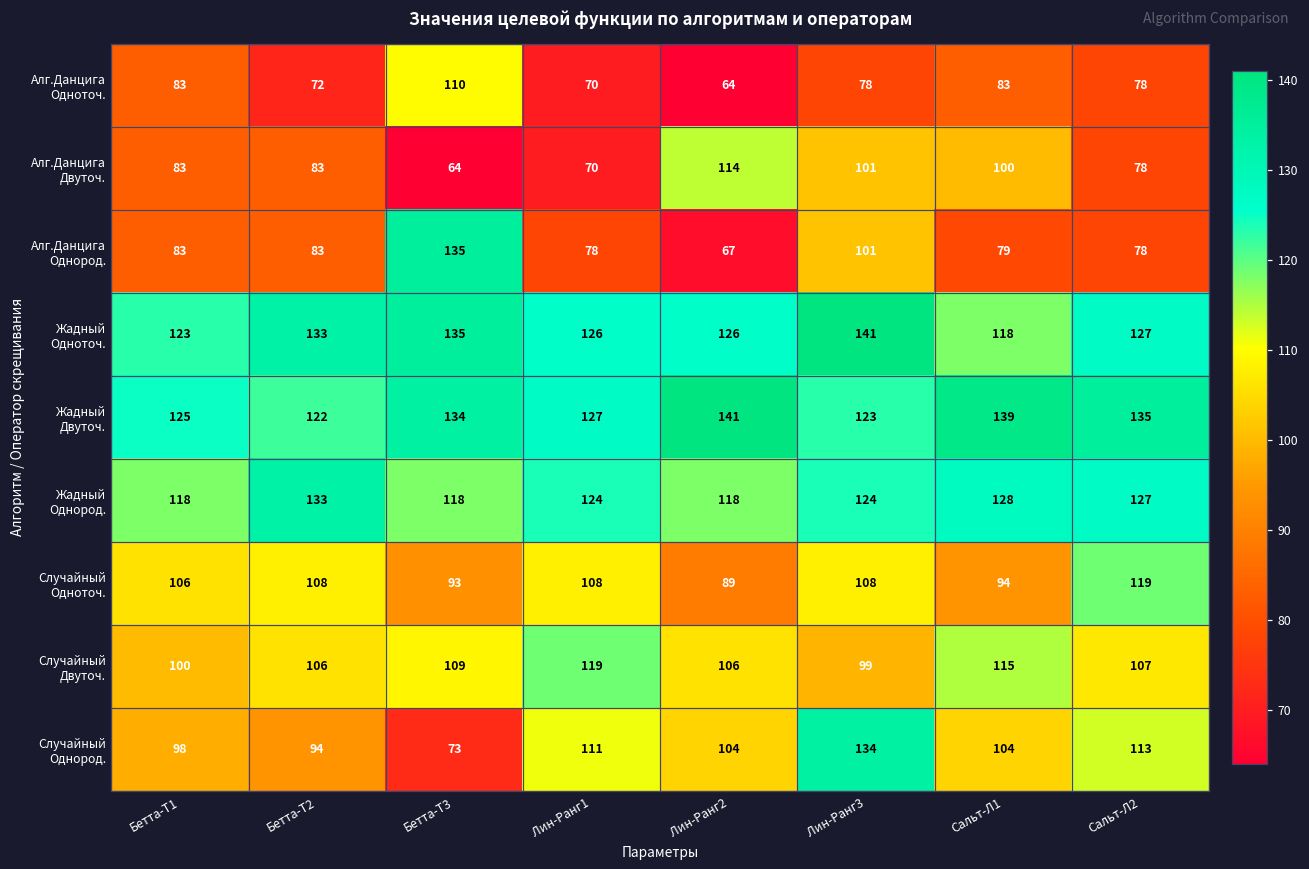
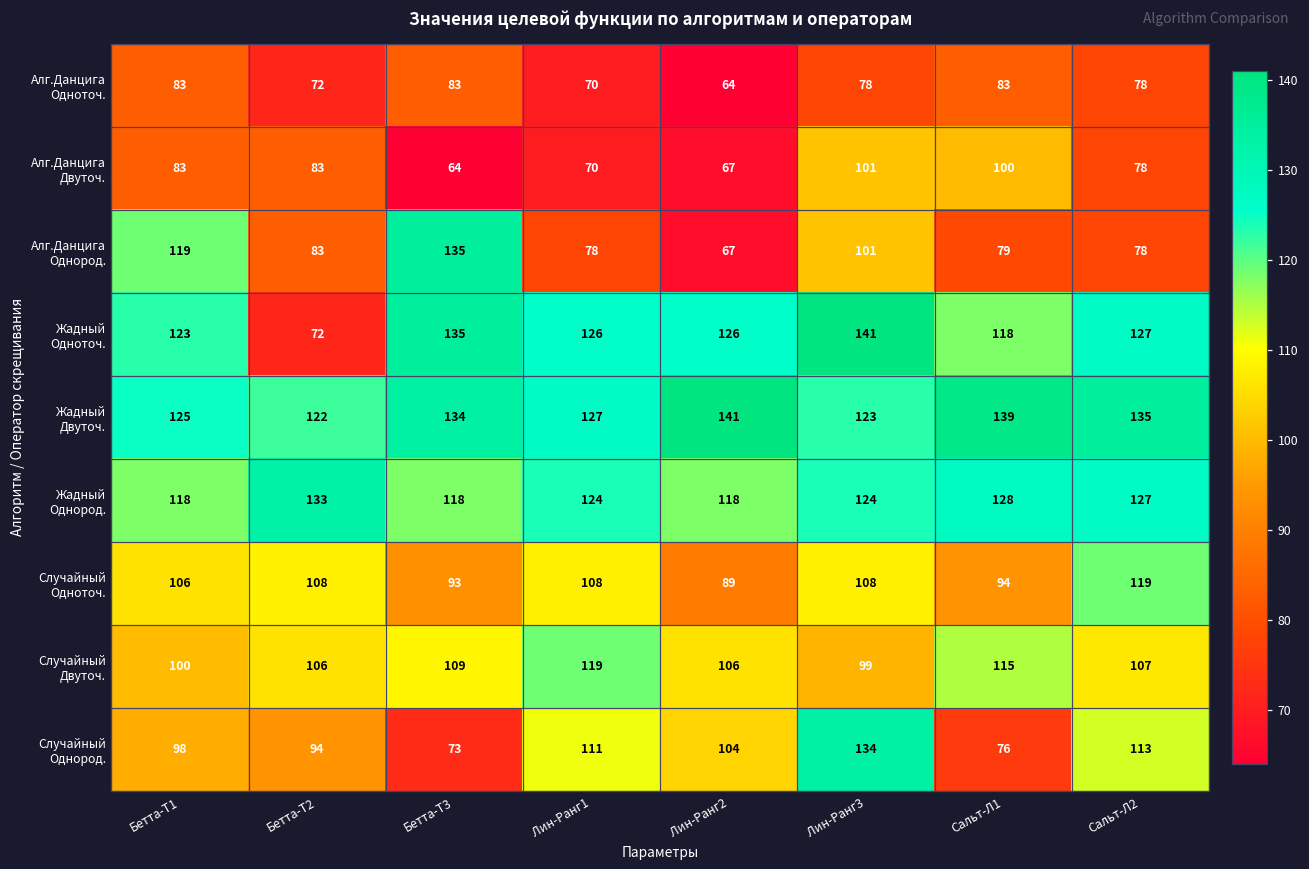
Алг.Данцига Одноточ., Бетта-Т3: 110 -> 83
Алг.Данцига Двуточ., Лин-Ранг2: 114 -> 67
Алг.Данцига Однород., Бетта-Т1: 83 -> 119
Жадный Одноточ., Бетта-Т2: 133 -> 72
Случайный Однород., Сальт-Л1: 104 -> 76
